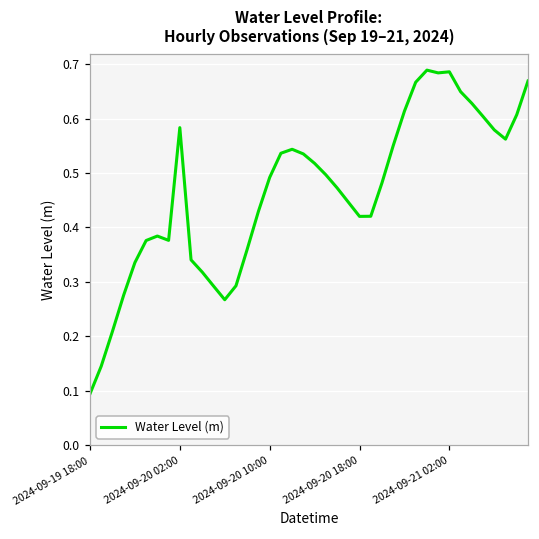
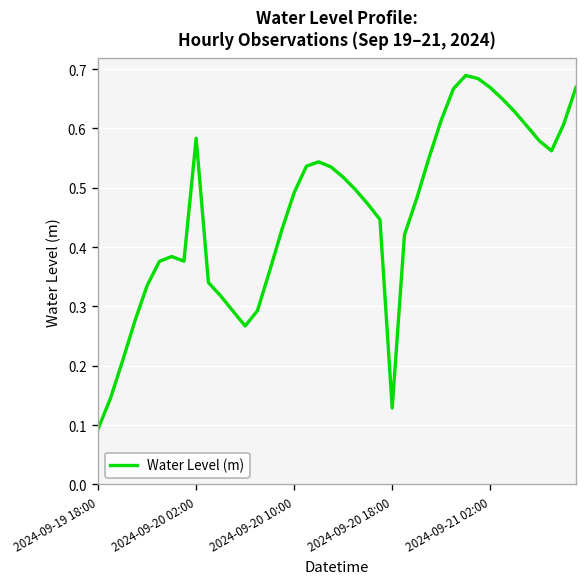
2024-09-20 18:00: 0.42 -> 0.13
2024-09-21 02:00: 0.69 -> 0.67
